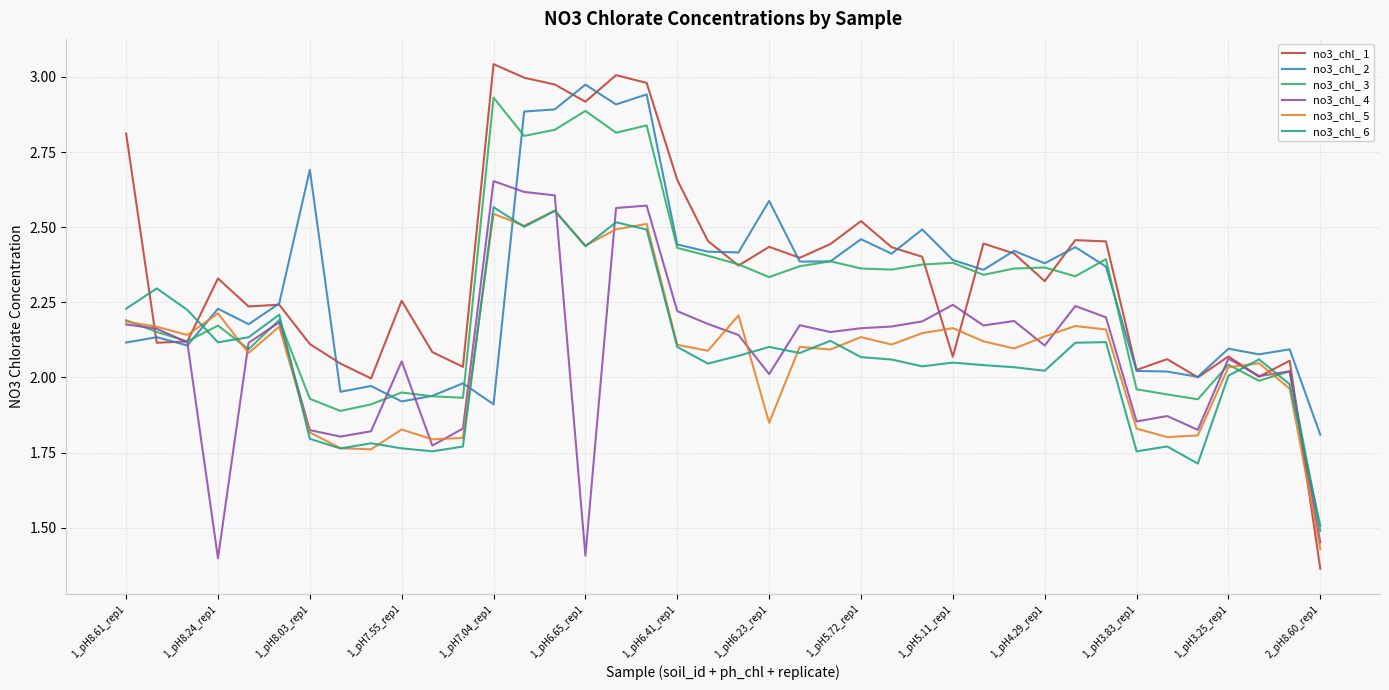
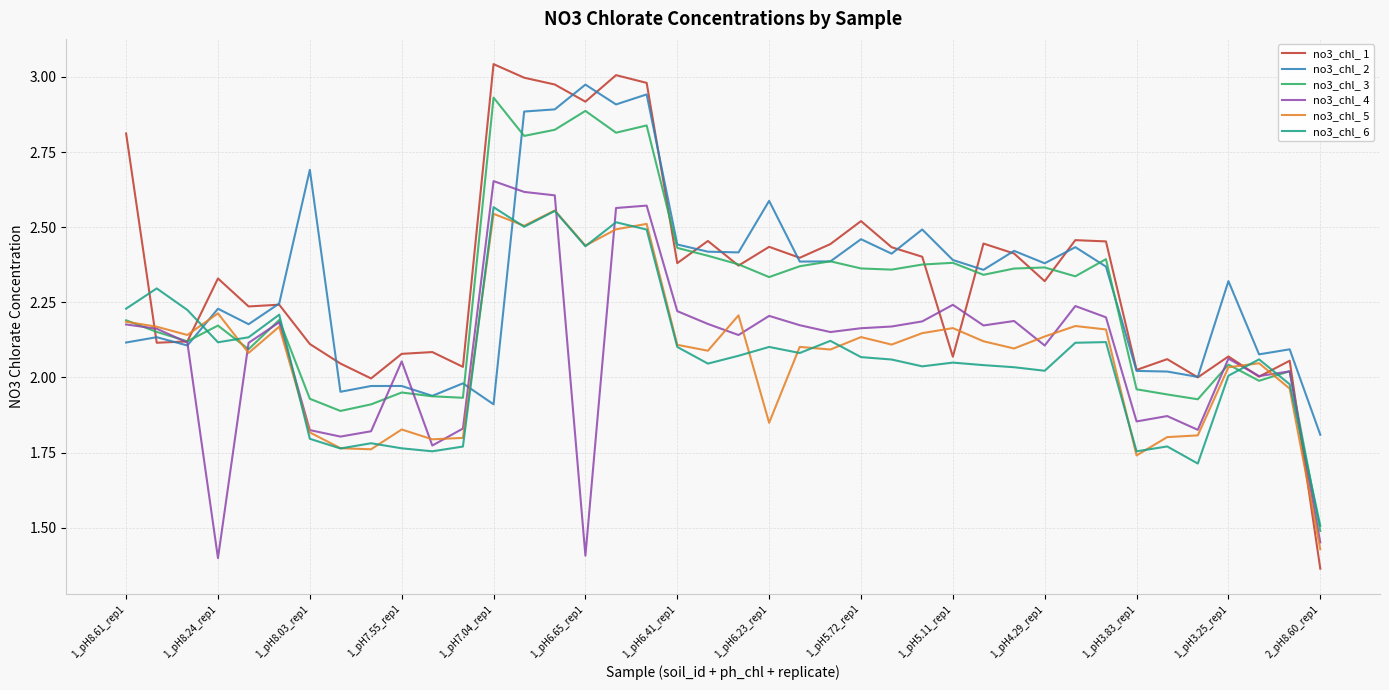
no3_chl_ 1, 1_pH7.55_rep1: 2.26 -> 2.08
no3_chl_ 2, 1_pH7.55_rep1: 1.92 -> 1.97
no3_chl_ 1, 1_pH6.41_rep1: 2.66 -> 2.38
no3_chl_ 4, 1_pH6.23_rep1: 2.01 -> 2.20
no3_chl_ 5, 1_pH3.83_rep1: 1.83 -> 1.74
no3_chl_ 2, 1_pH3.25_rep1: 2.10 -> 2.32
